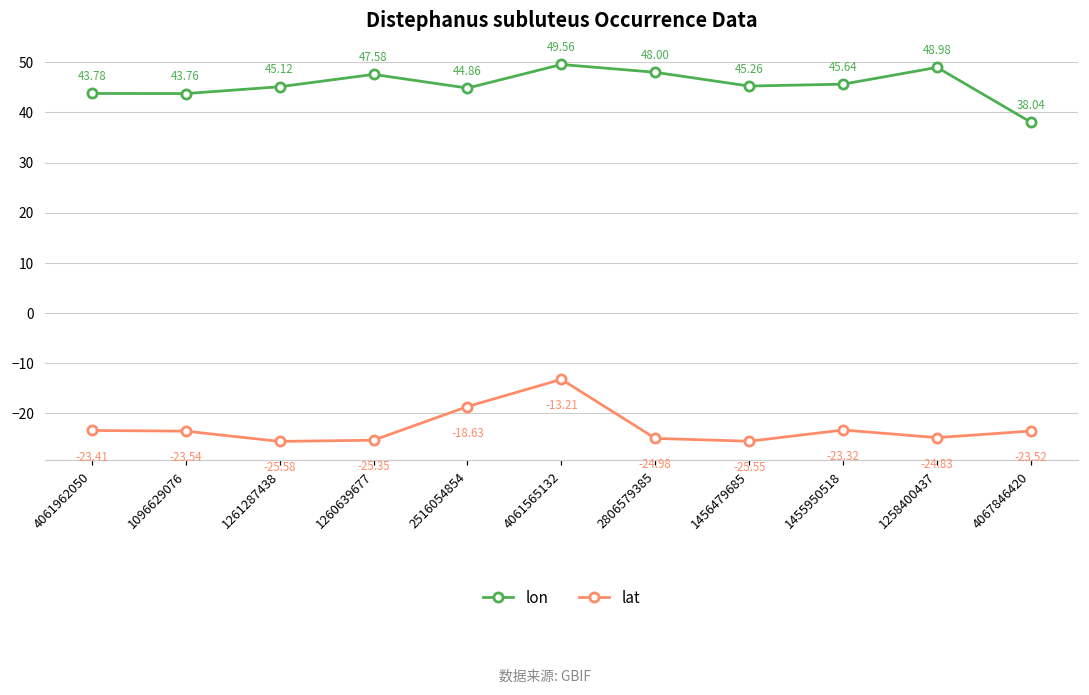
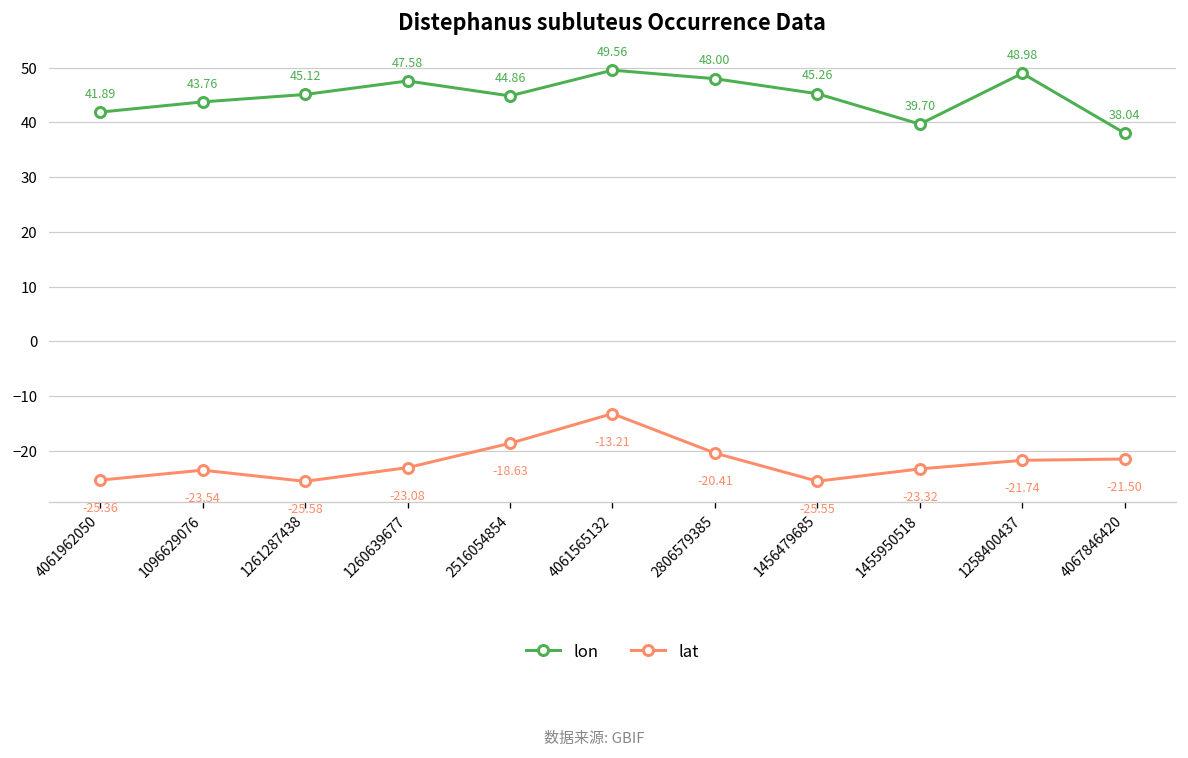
lon, 4061962050: 43.78 -> 41.89
lat, 4061962050: -23.41 -> -25.36
lat, 1260639677: -25.35 -> -23.08
lat, 2806579385: -24.98 -> -20.41
lon, 1455950518: 45.64 -> 39.70
lat, 1258400437: -24.83 -> -21.74
lat, 4067846420: -23.52 -> -21.50
